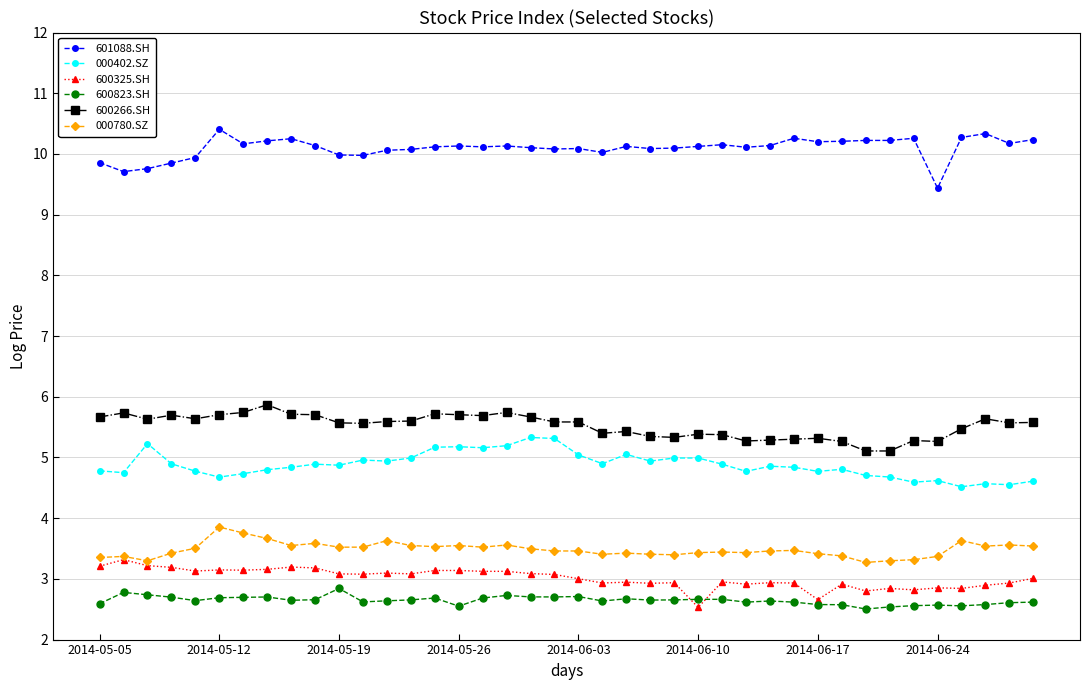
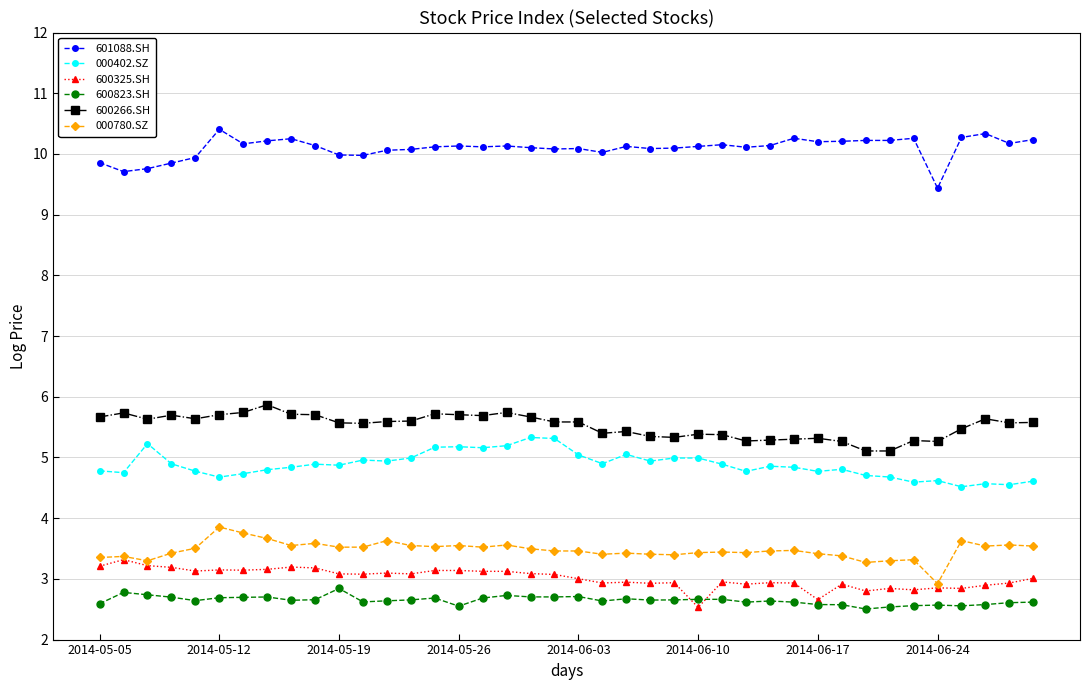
000780.SZ, 2014-06-24: 3.4 -> 2.9
